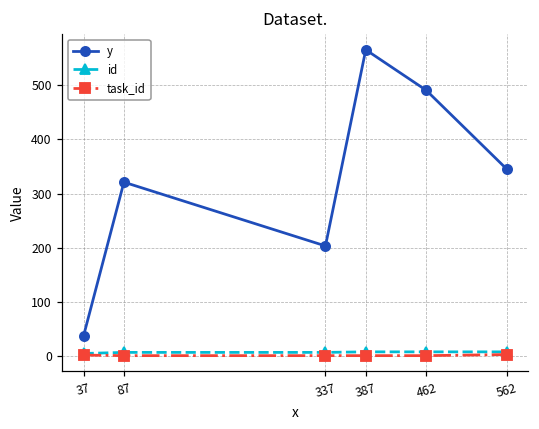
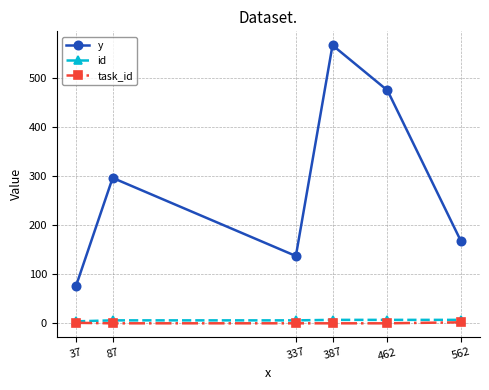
y, 37: 40 -> 80
y, 87: 320 -> 300
y, 337: 200 -> 140
y, 462: 490 -> 470
y, 562: 350 -> 170
